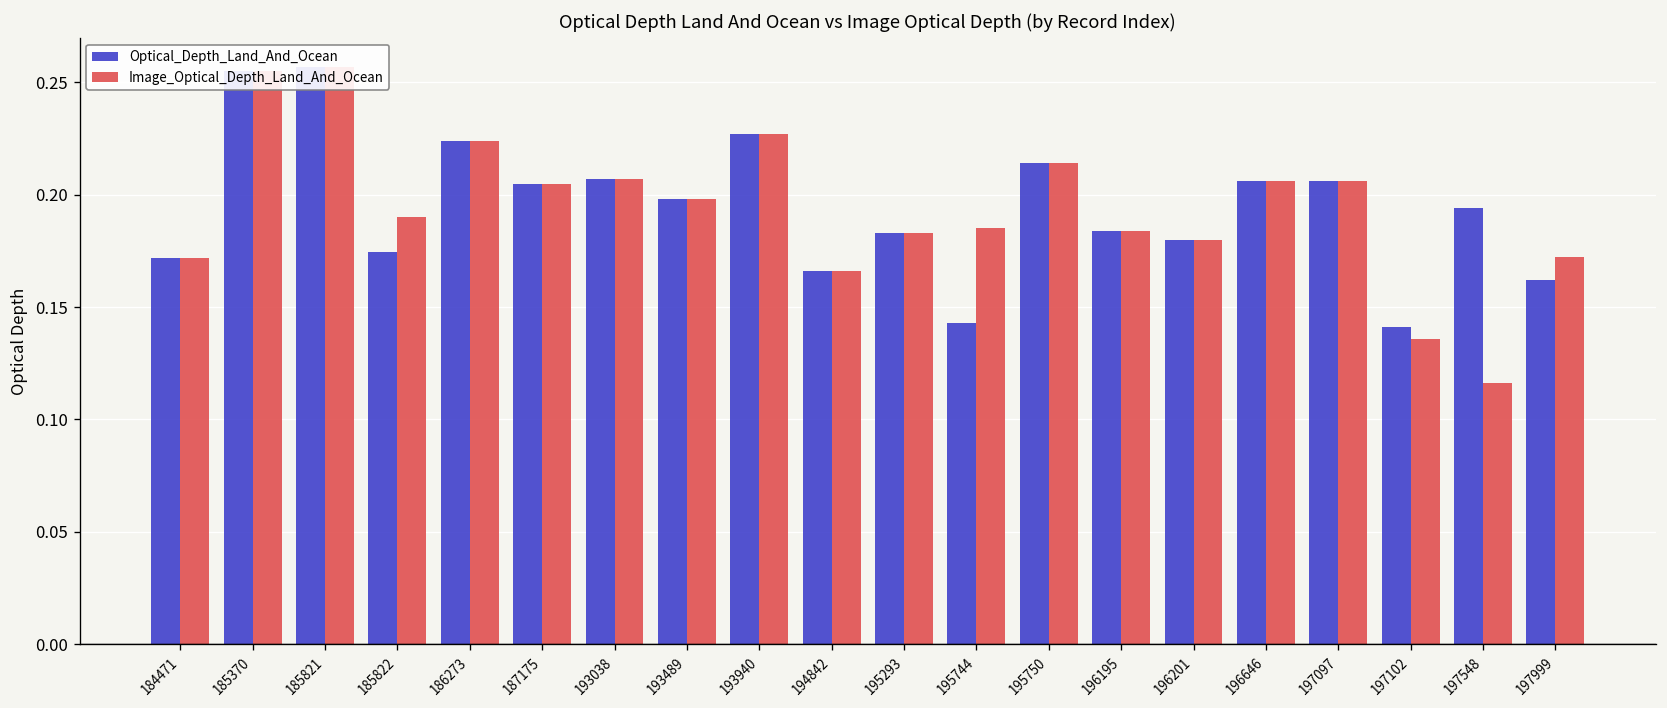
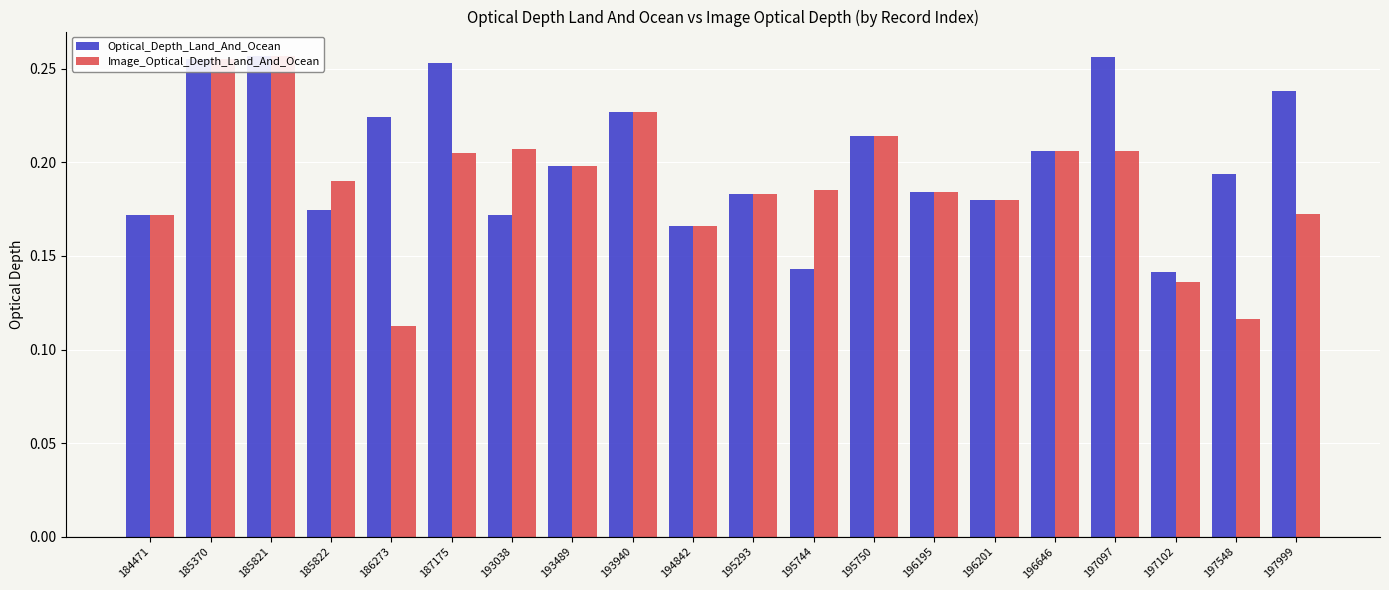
Image_Optical_Depth_Land_And_Ocean, 186273: 0.224 -> 0.113
Optical_Depth_Land_And_Ocean, 187175: 0.205 -> 0.253
Optical_Depth_Land_And_Ocean, 193038: 0.207 -> 0.172
Optical_Depth_Land_And_Ocean, 197097: 0.206 -> 0.256
Optical_Depth_Land_And_Ocean, 197999: 0.162 -> 0.238
